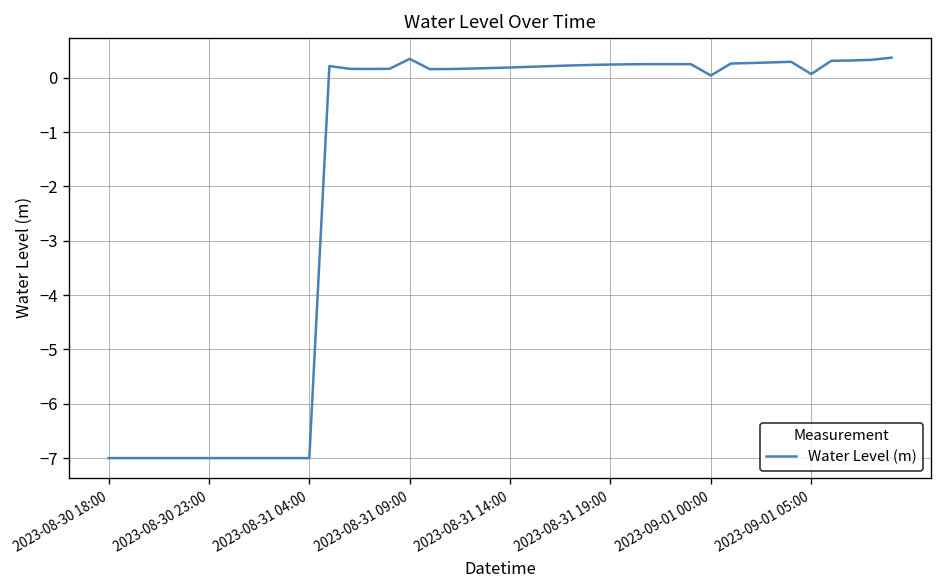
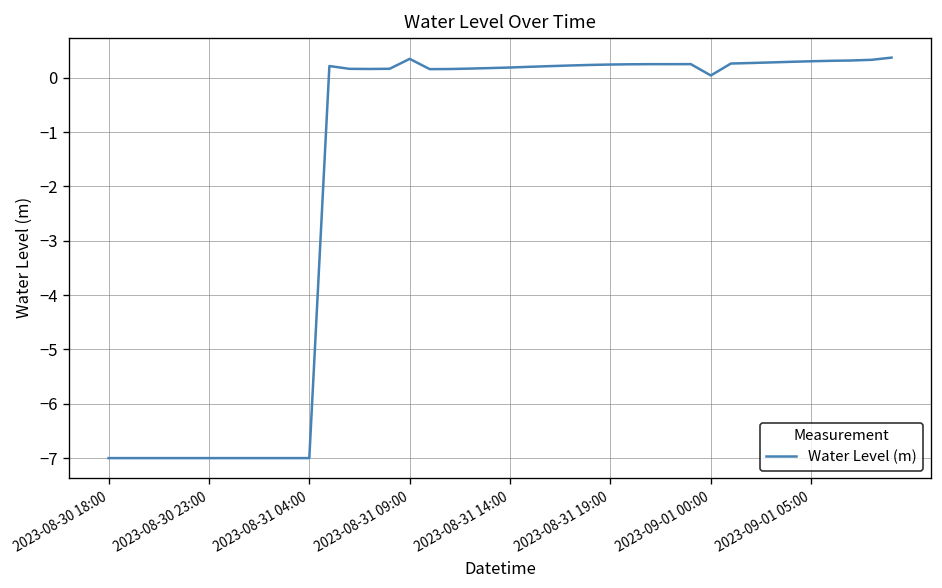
2023-09-01 05:00: 0.1 -> 0.3
